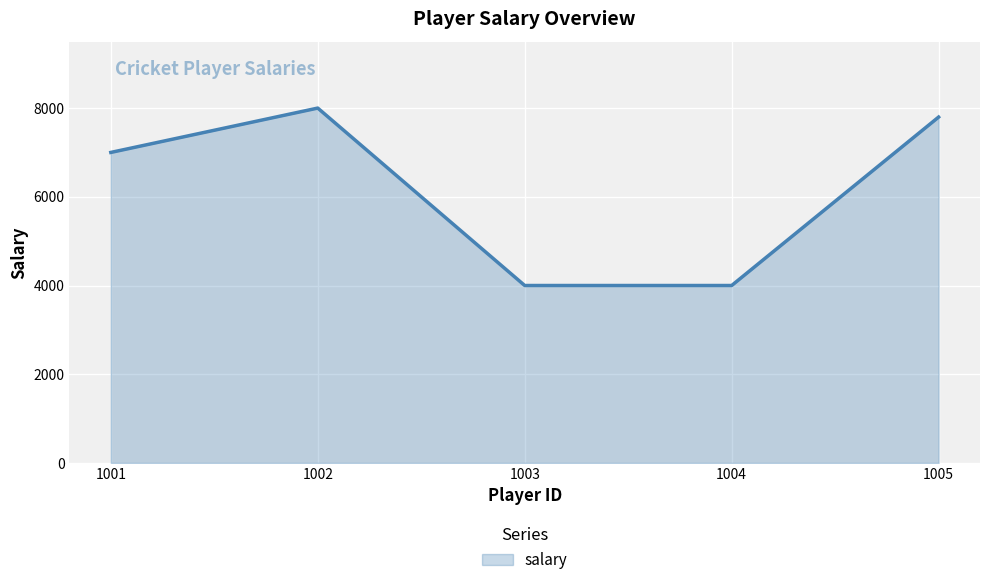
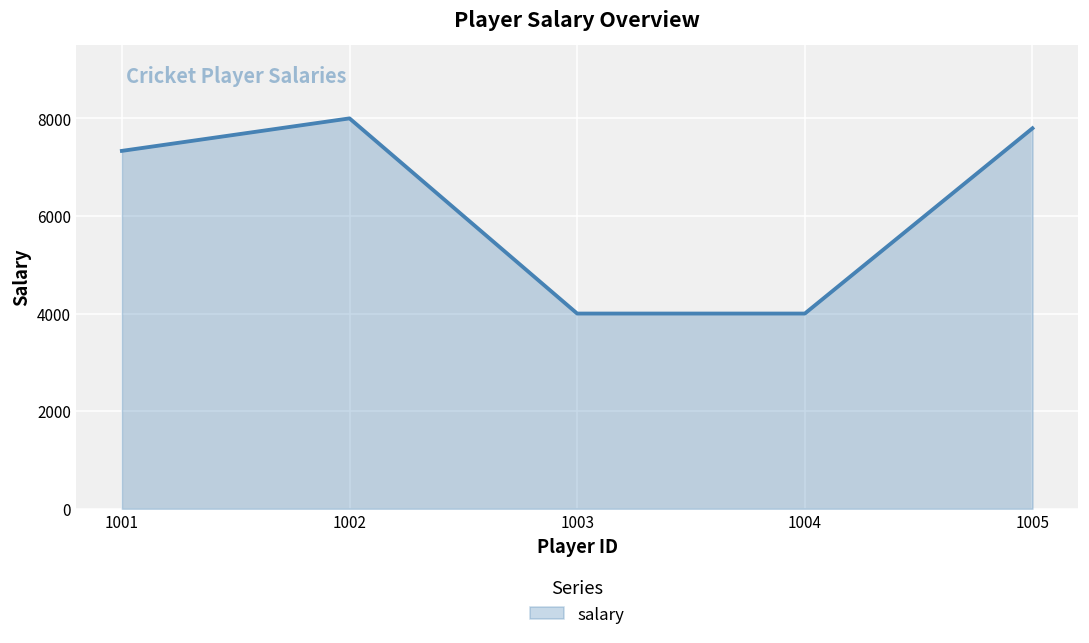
1001: 7000 -> 7300
